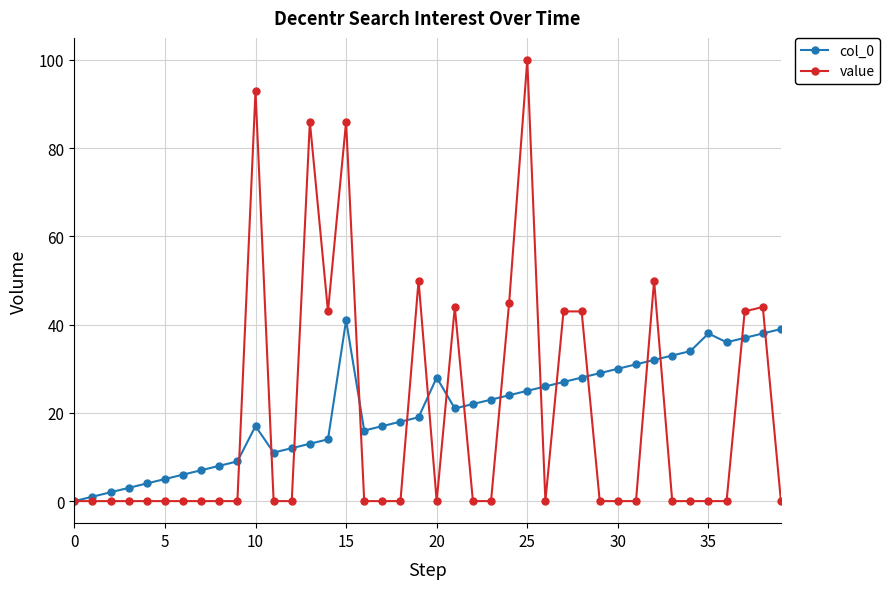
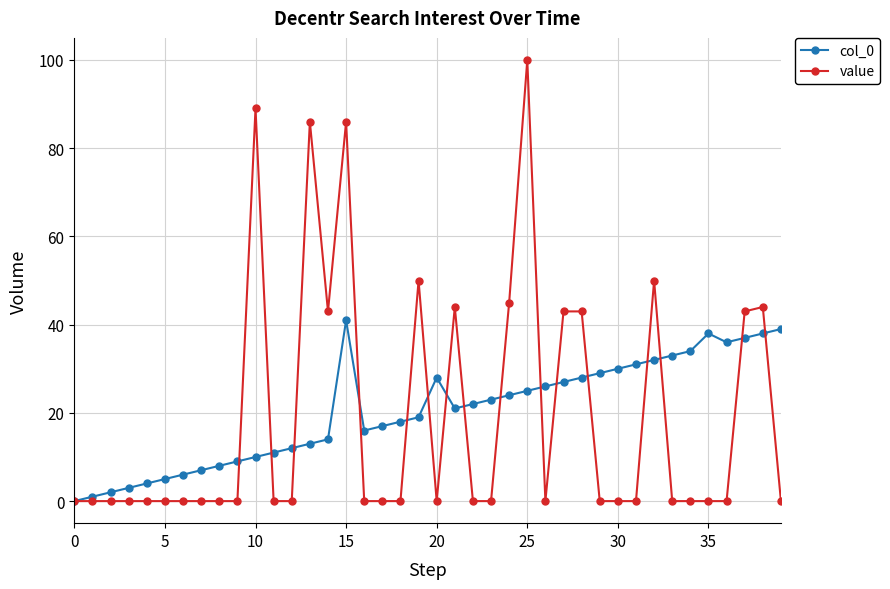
col_0, 10: 17 -> 10
value, 10: 93 -> 89
